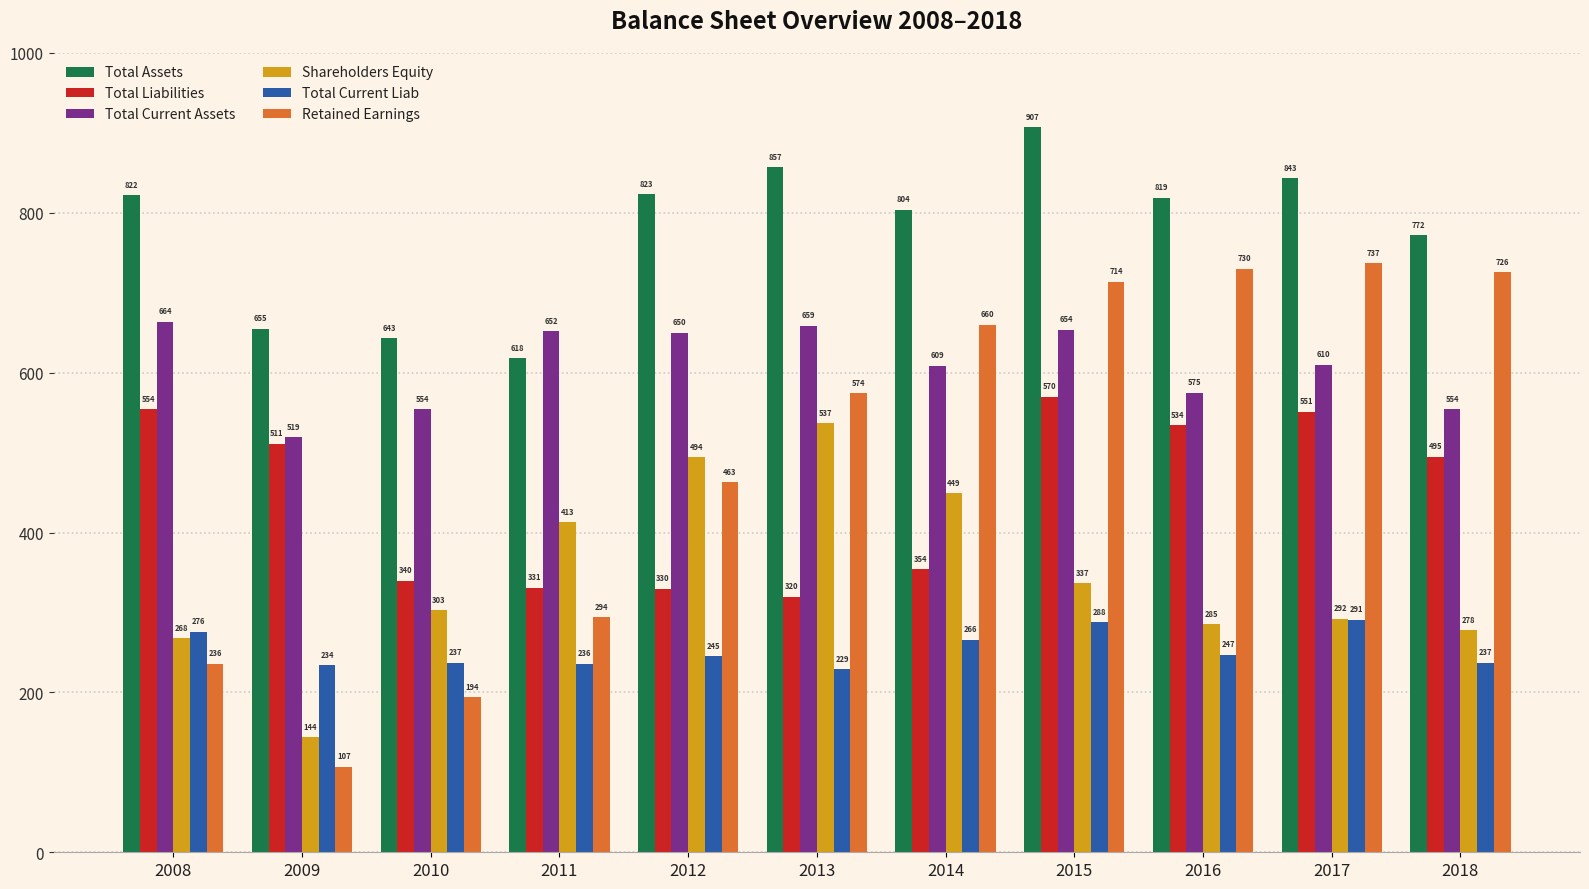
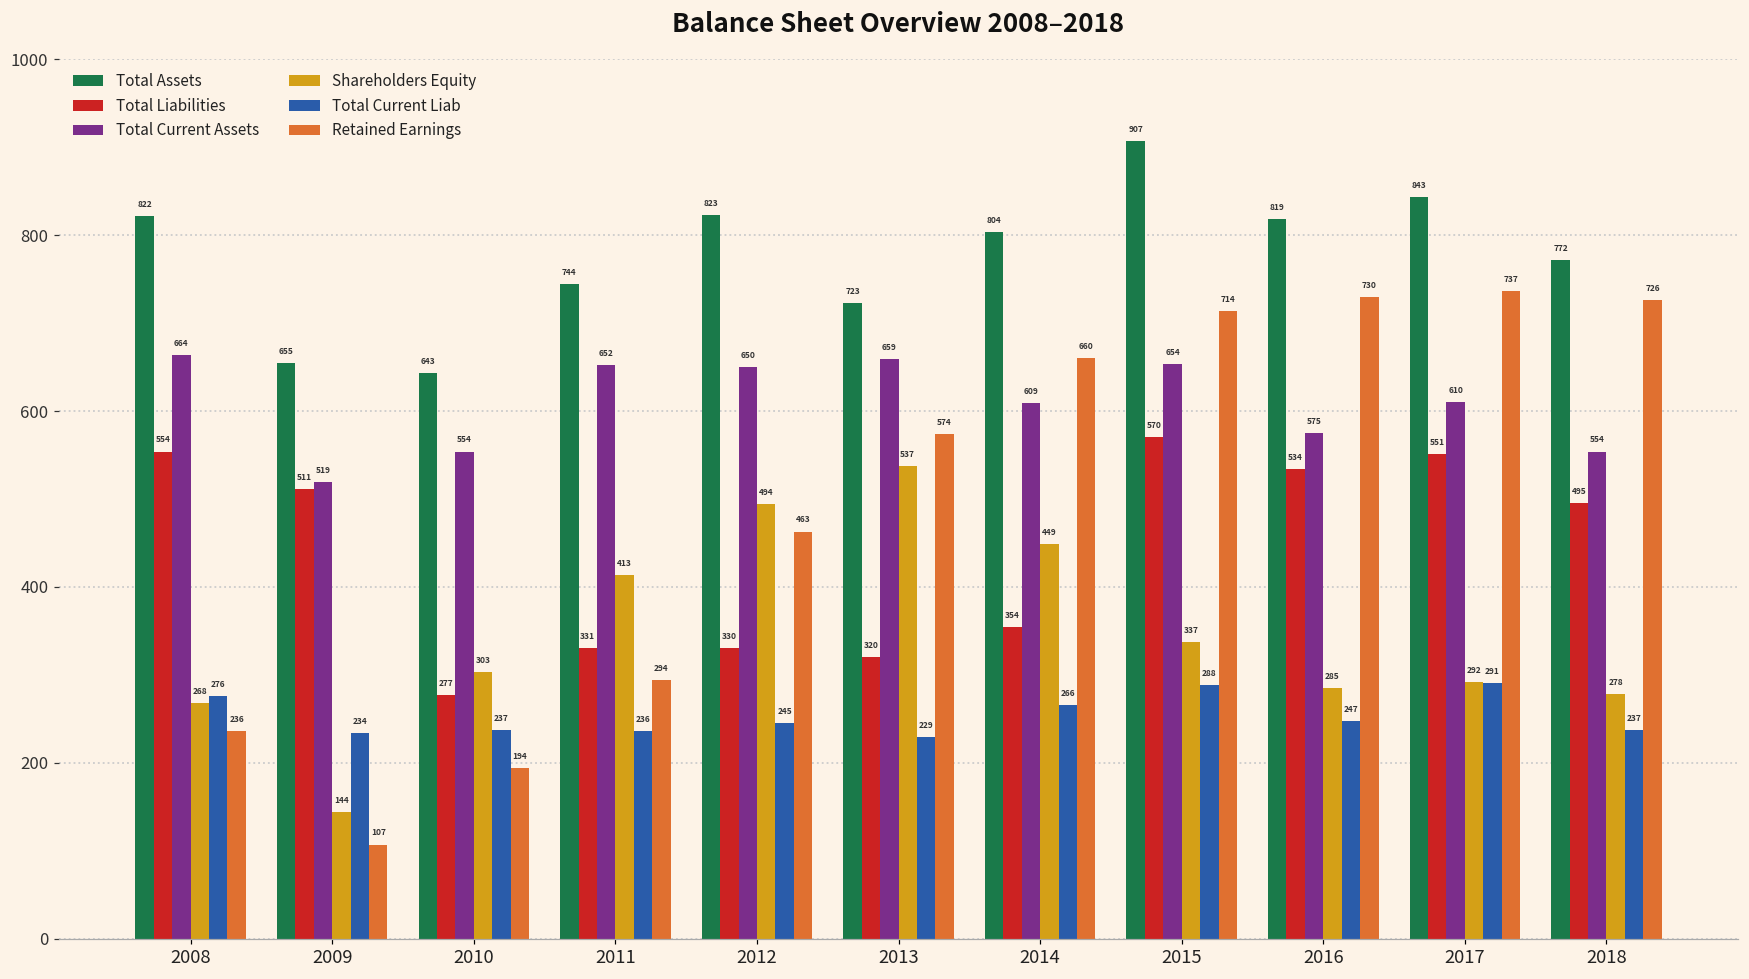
Total Liabilities, 2010: 340 -> 277
Total Assets, 2011: 618 -> 744
Total Assets, 2013: 857 -> 723
